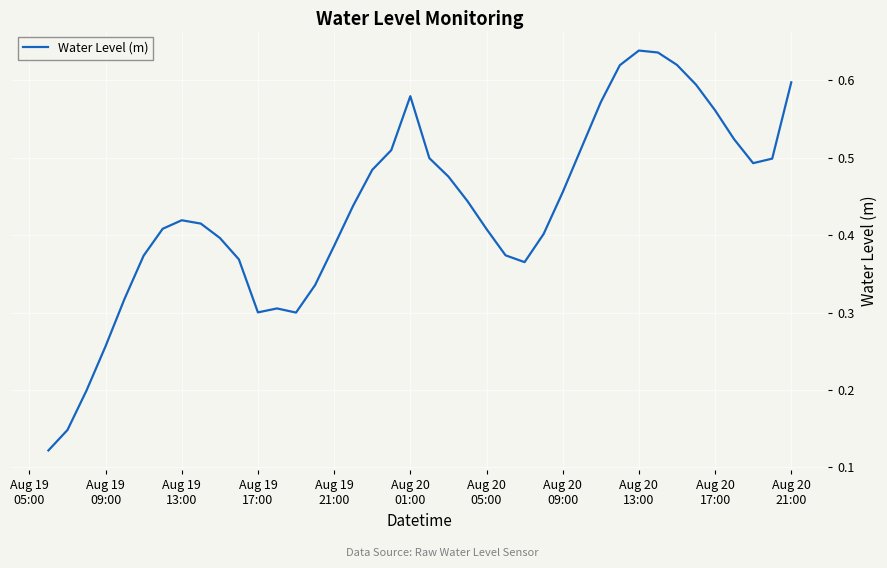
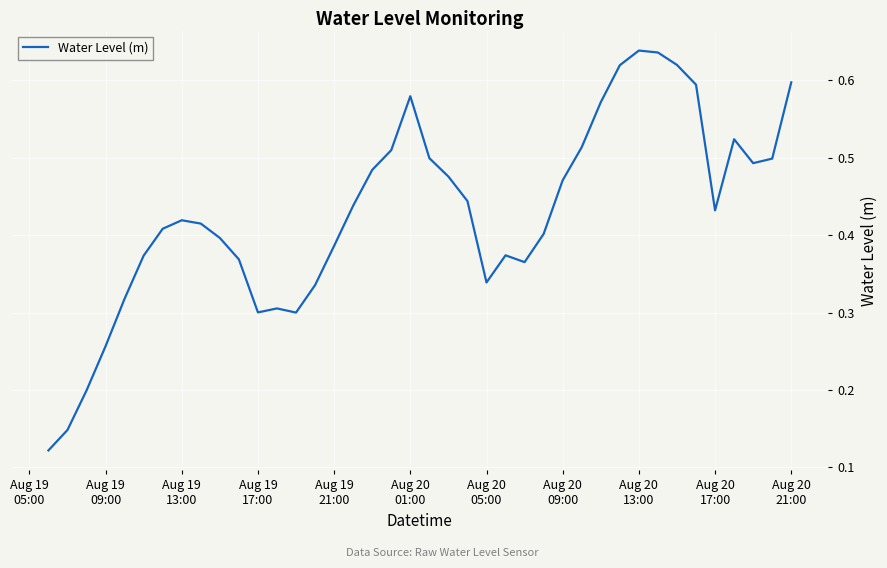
Aug 20 05:00: 0.41 -> 0.34
Aug 20 09:00: 0.46 -> 0.47
Aug 20 17:00: 0.56 -> 0.43
